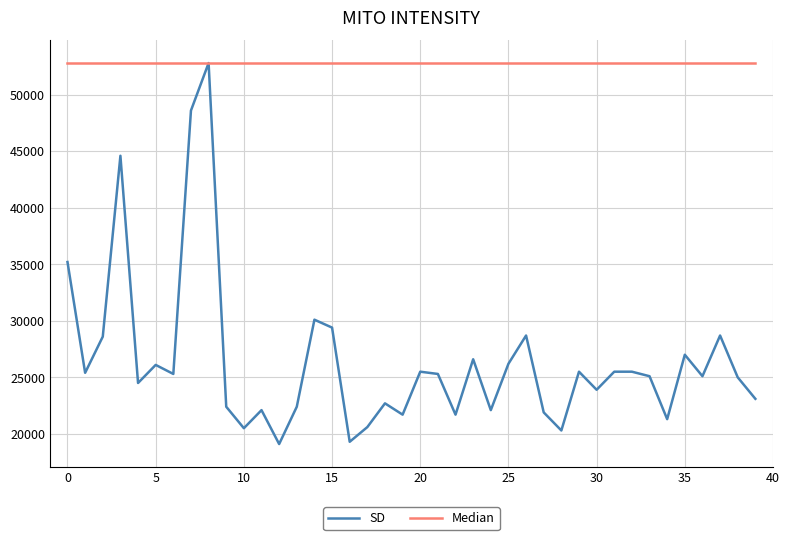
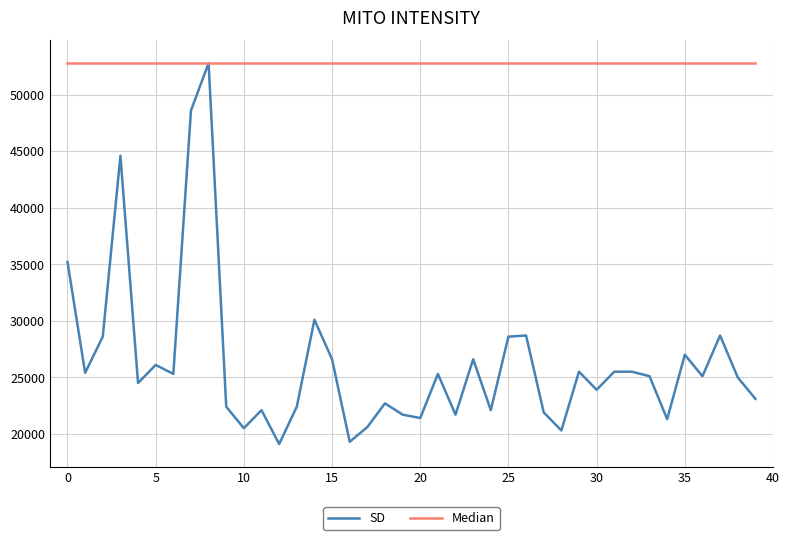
SD, 15: 29400 -> 26600
SD, 20: 25500 -> 21400
SD, 25: 26200 -> 28600
